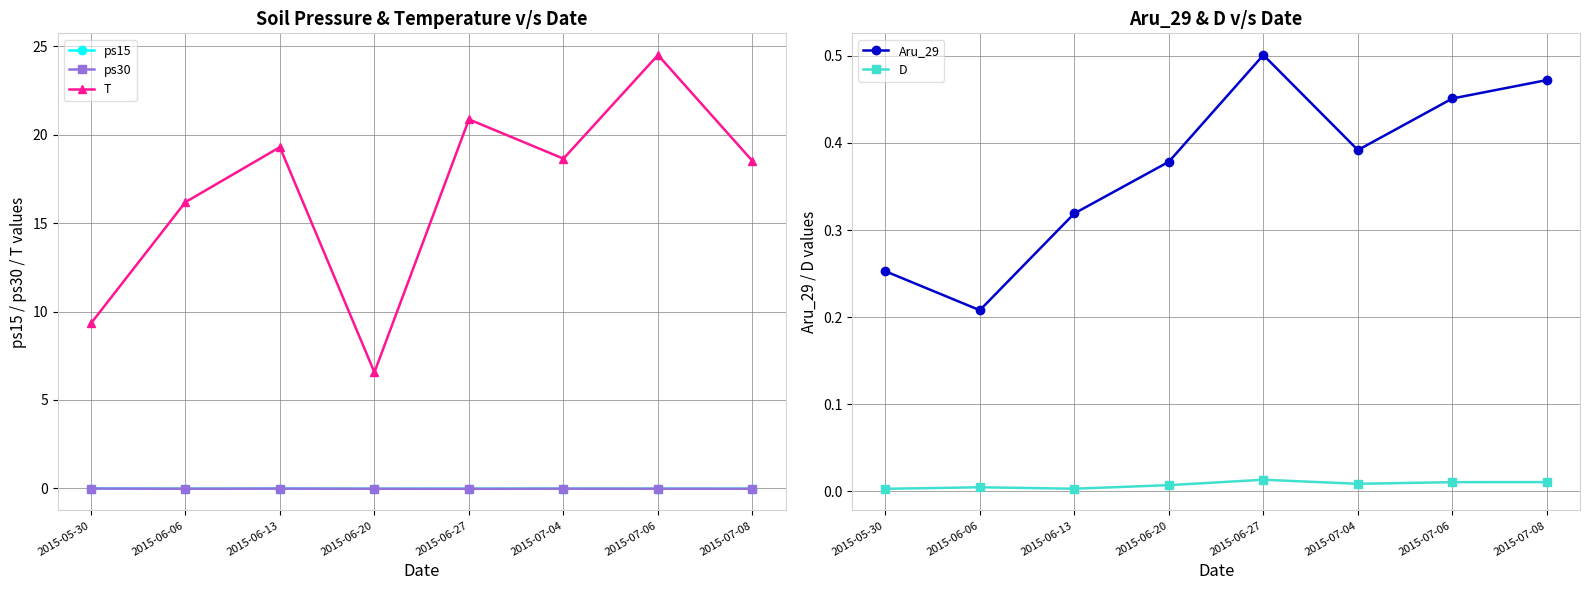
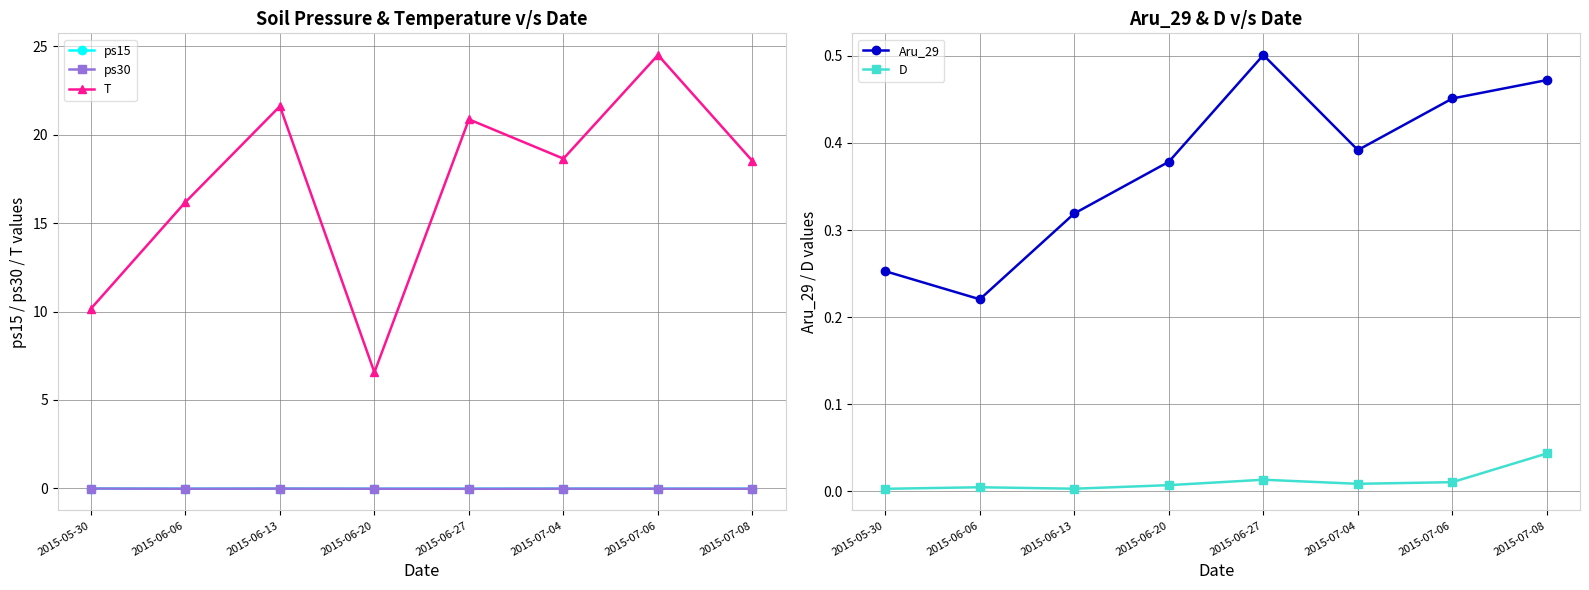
Soil Pressure & Temperature v/s Date, T, 2015-05-30: 9.3 -> 10.2
Soil Pressure & Temperature v/s Date, T, 2015-06-13: 19.3 -> 21.6
Aru_29 & D v/s Date, Aru_29, 2015-06-06: 0.21 -> 0.22
Aru_29 & D v/s Date, D, 2015-07-08: 0.01 -> 0.04
